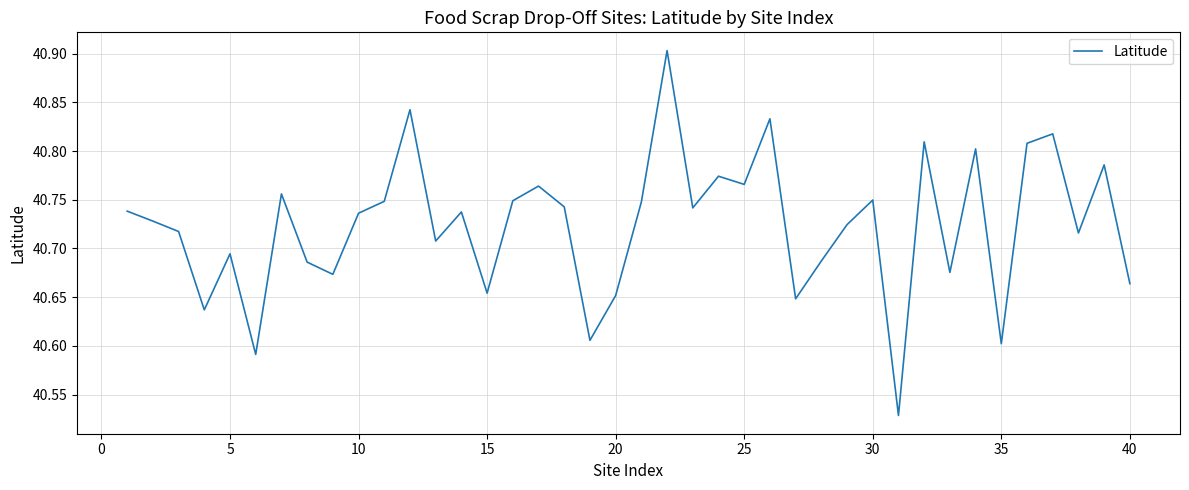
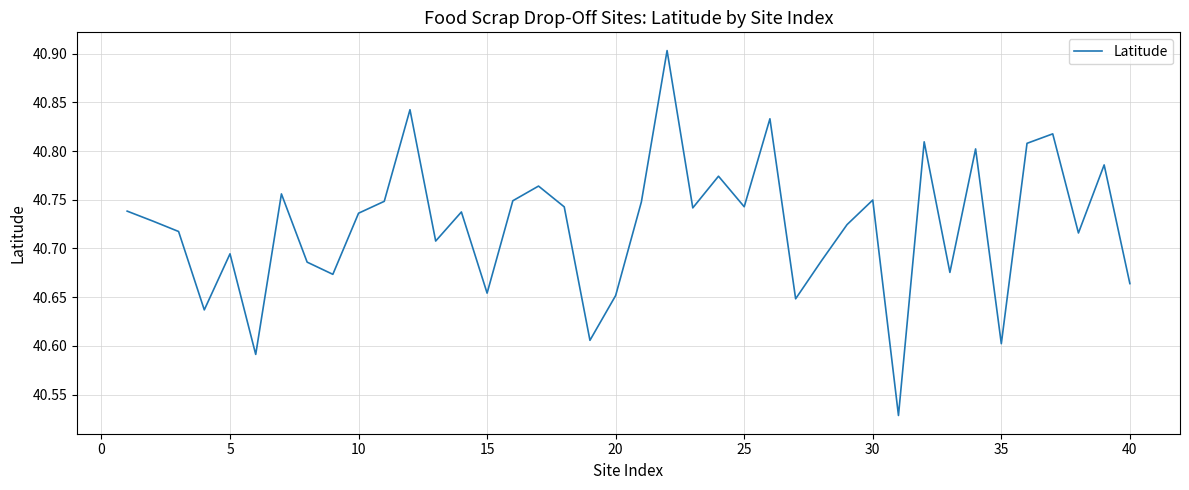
25: 40.77 -> 40.74
